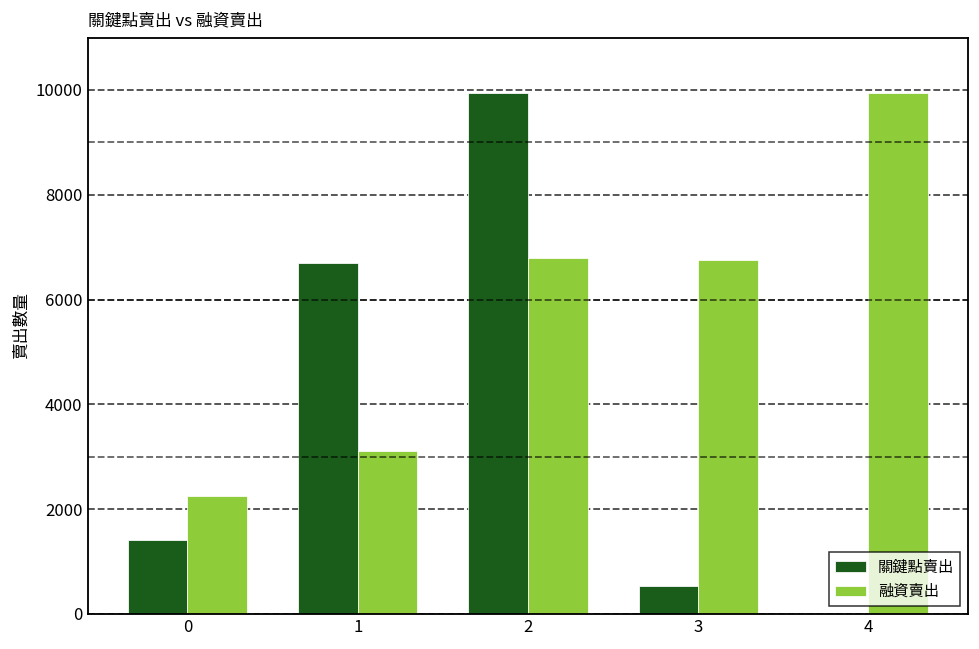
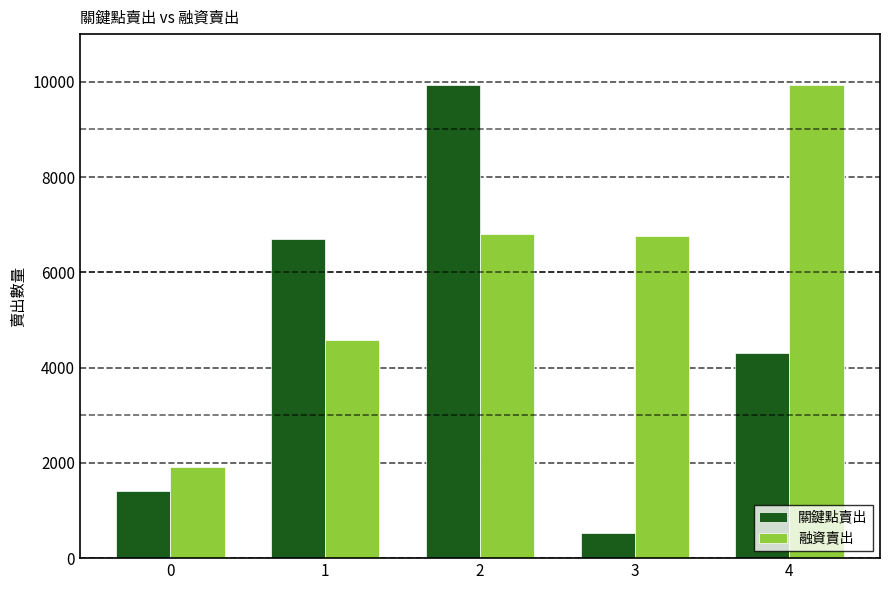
融資賣出, 0: 2200 -> 1900
融資賣出, 1: 3100 -> 4600
關鍵點賣出, 4: 0 -> 4300
